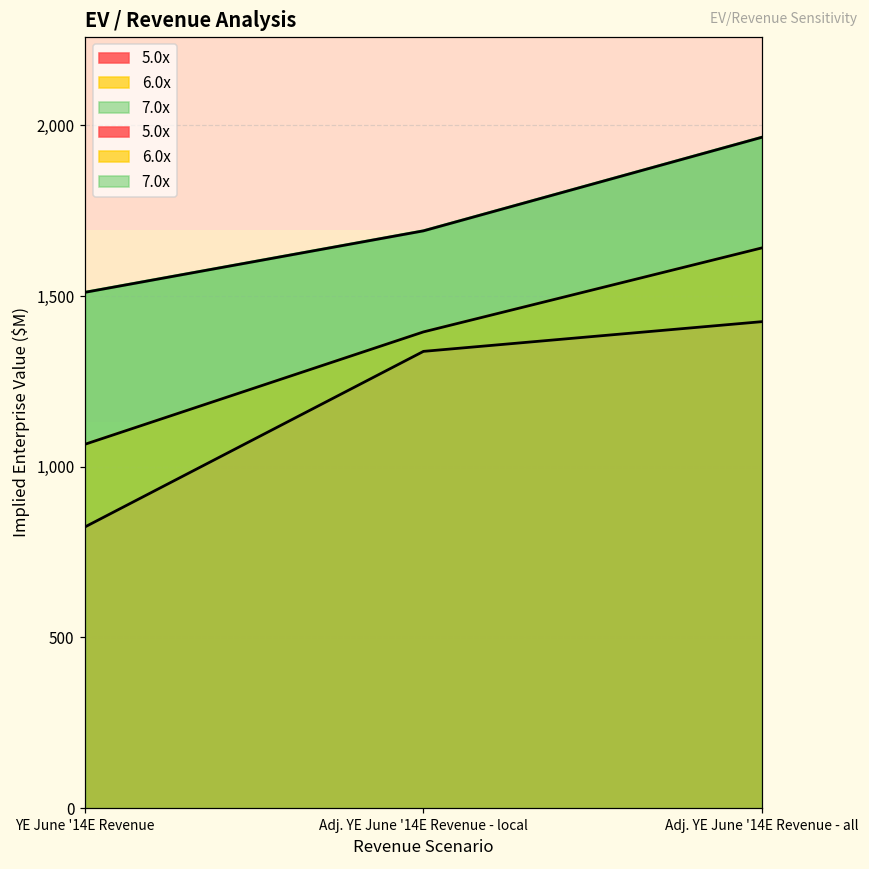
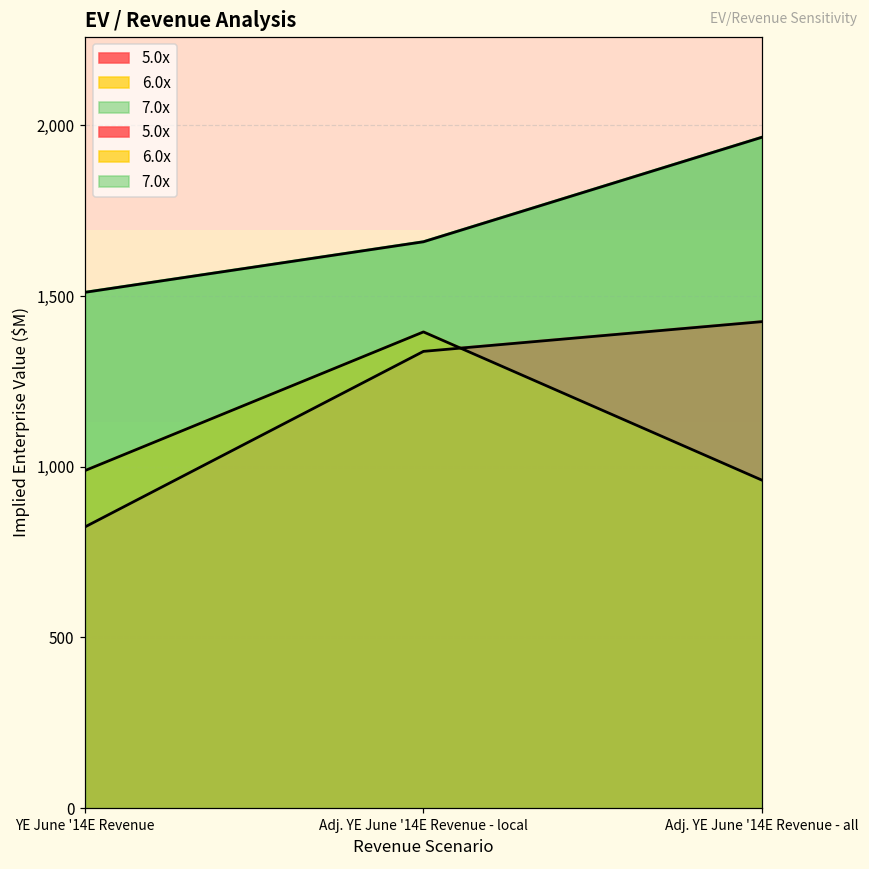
6.0x, YE June '14E Revenue: 1,070 -> 990
7.0x, Adj. YE June '14E Revenue - local: 1,690 -> 1,660
6.0x, Adj. YE June '14E Revenue - all: 1,640 -> 960
